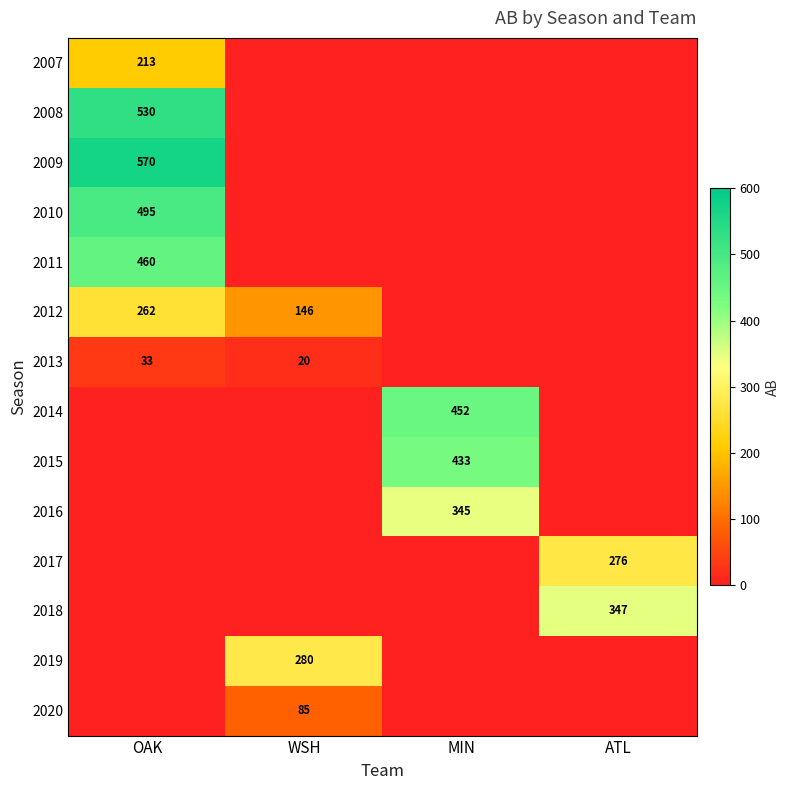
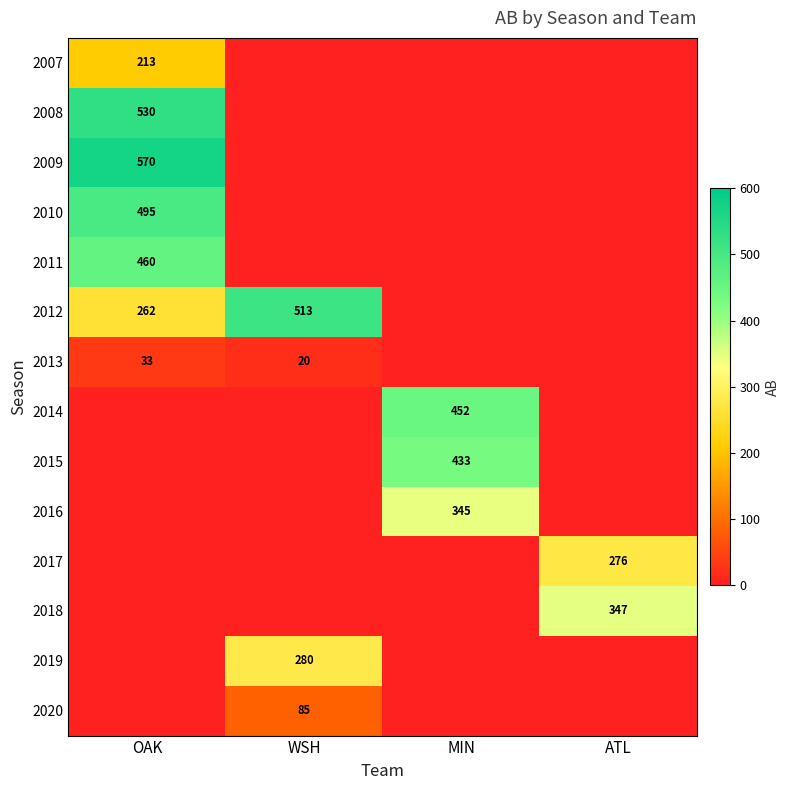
2012, WSH: 146 -> 513
